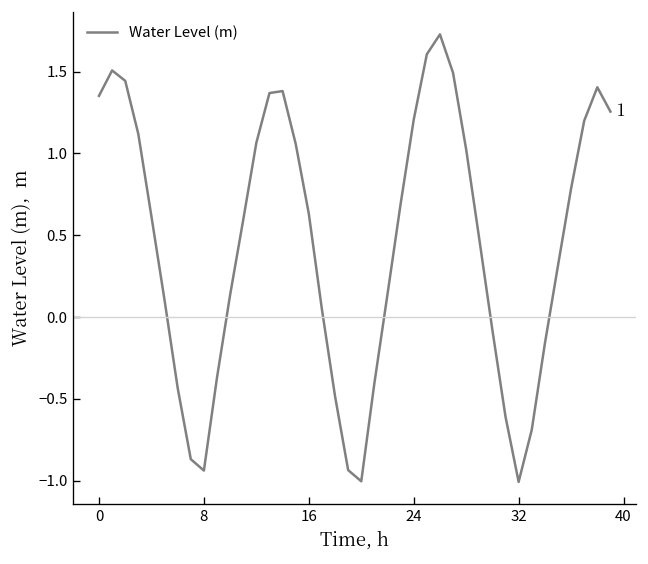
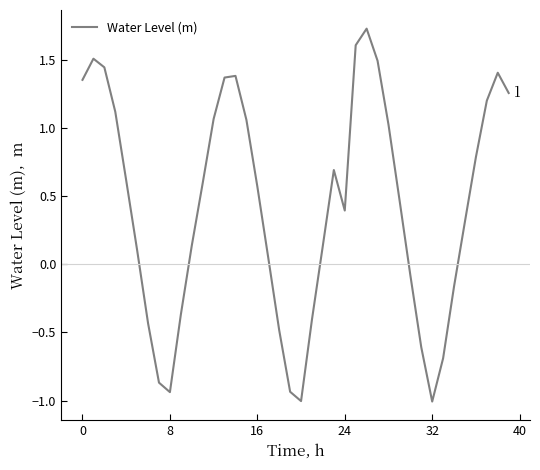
16: 0.63 -> 0.57
24: 1.21 -> 0.39
